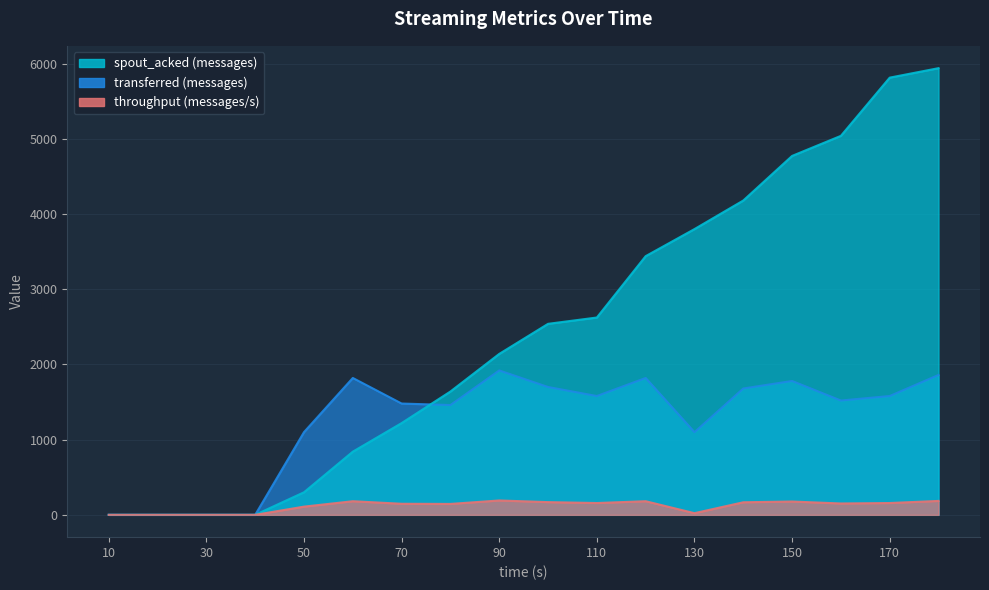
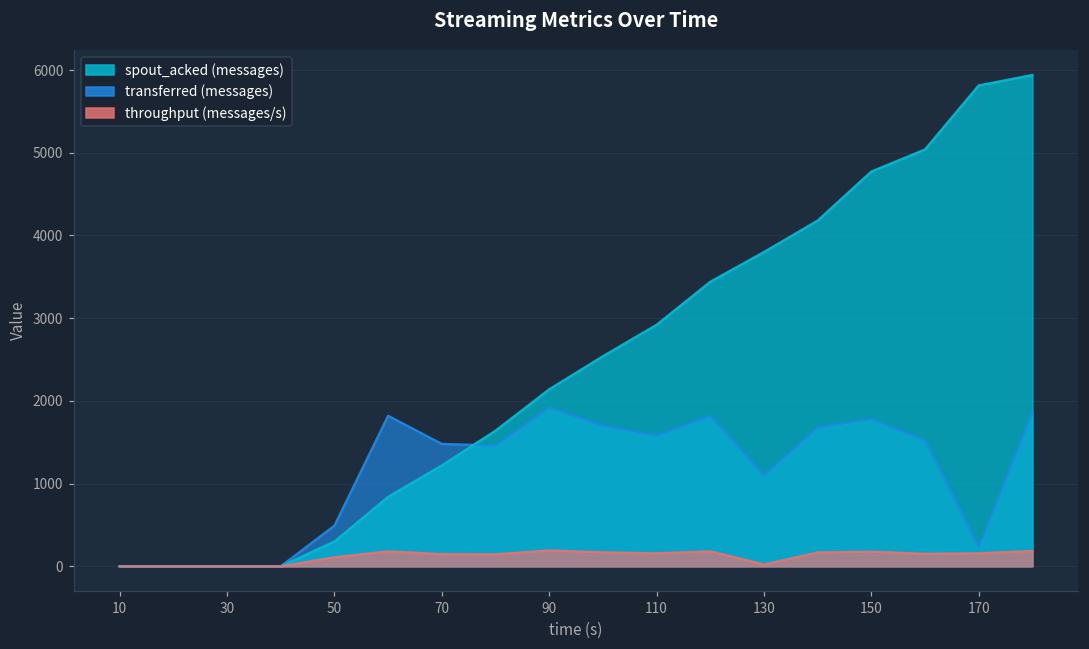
transferred (messages), 50: 1100 -> 500
spout_acked (messages), 110: 2600 -> 2900
transferred (messages), 170: 1600 -> 200
